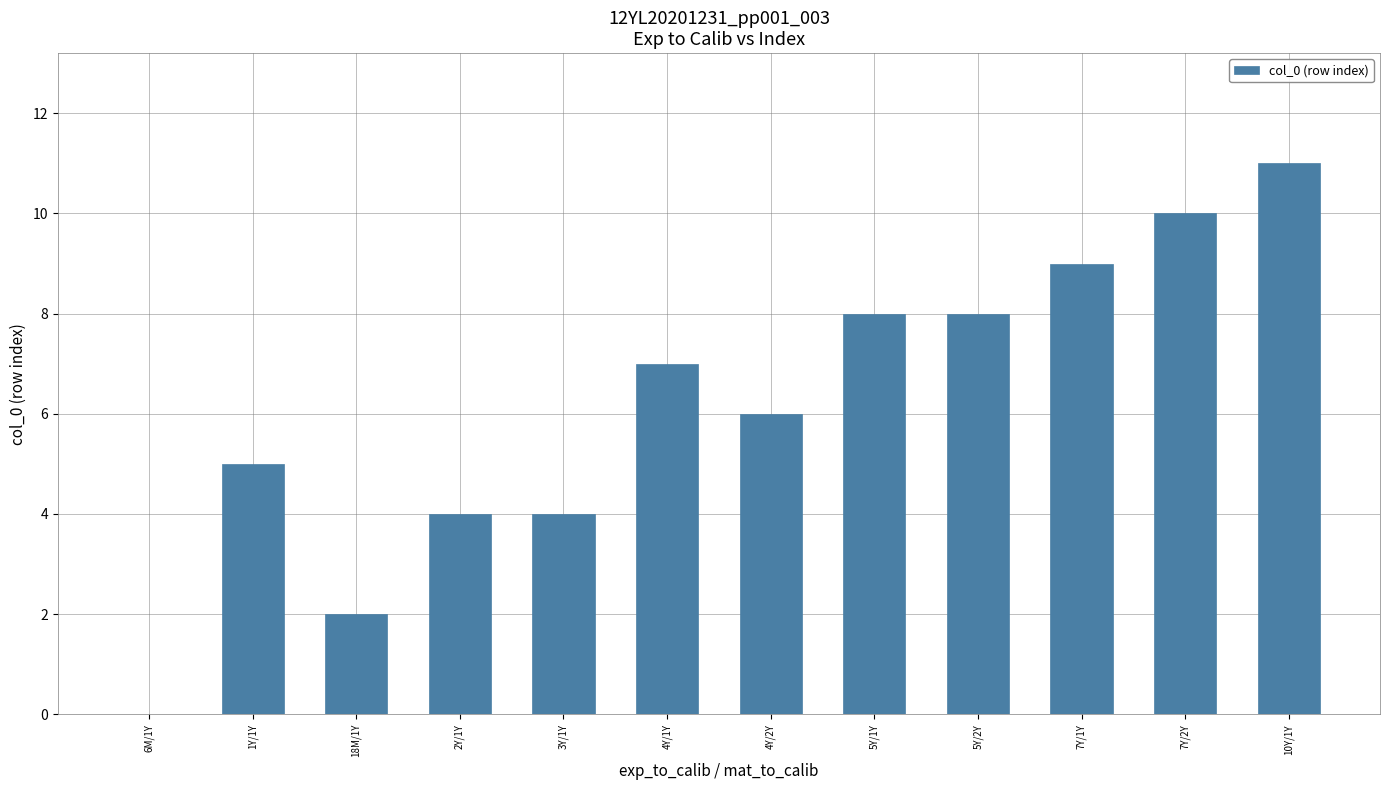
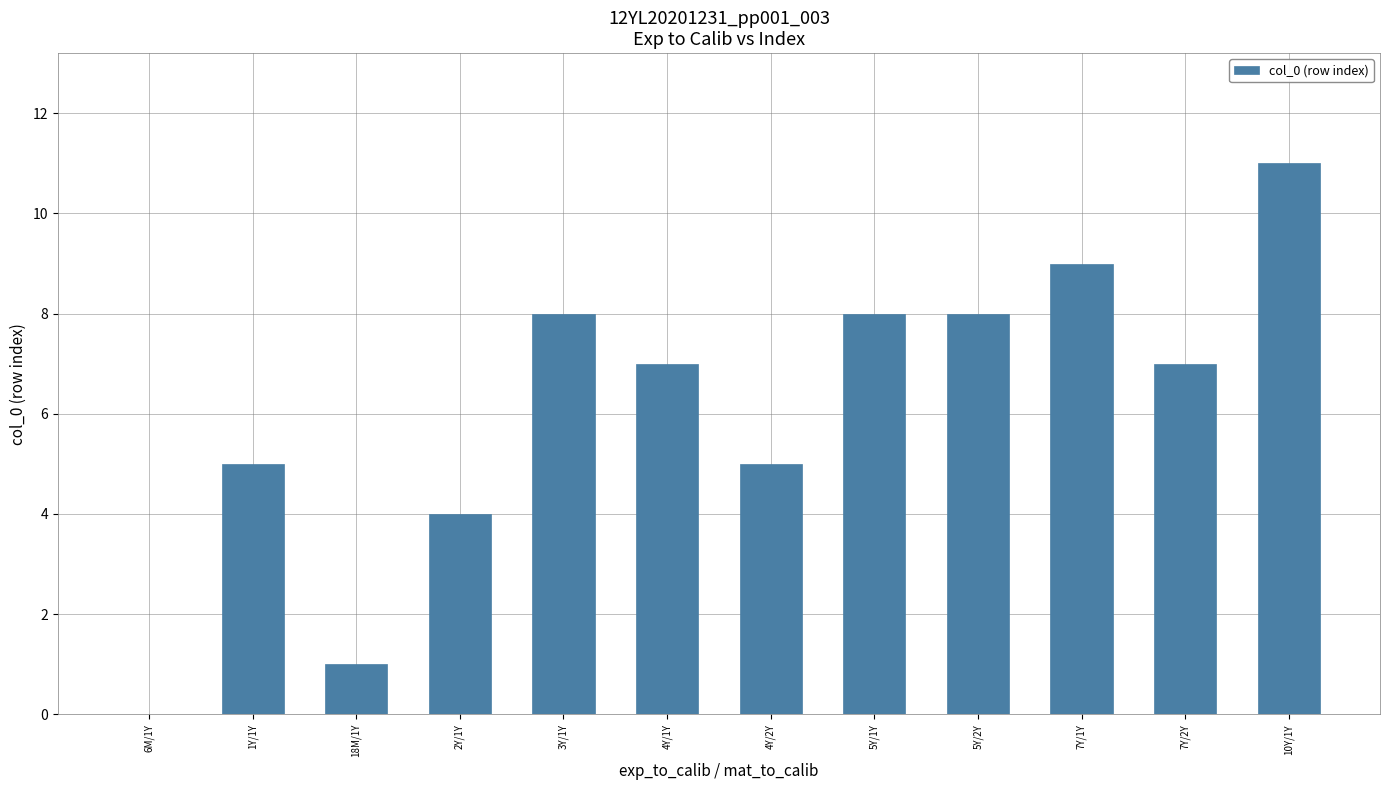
18M/1Y: 2 -> 1
3Y/1Y: 4 -> 8
4Y/2Y: 6 -> 5
7Y/2Y: 10 -> 7
